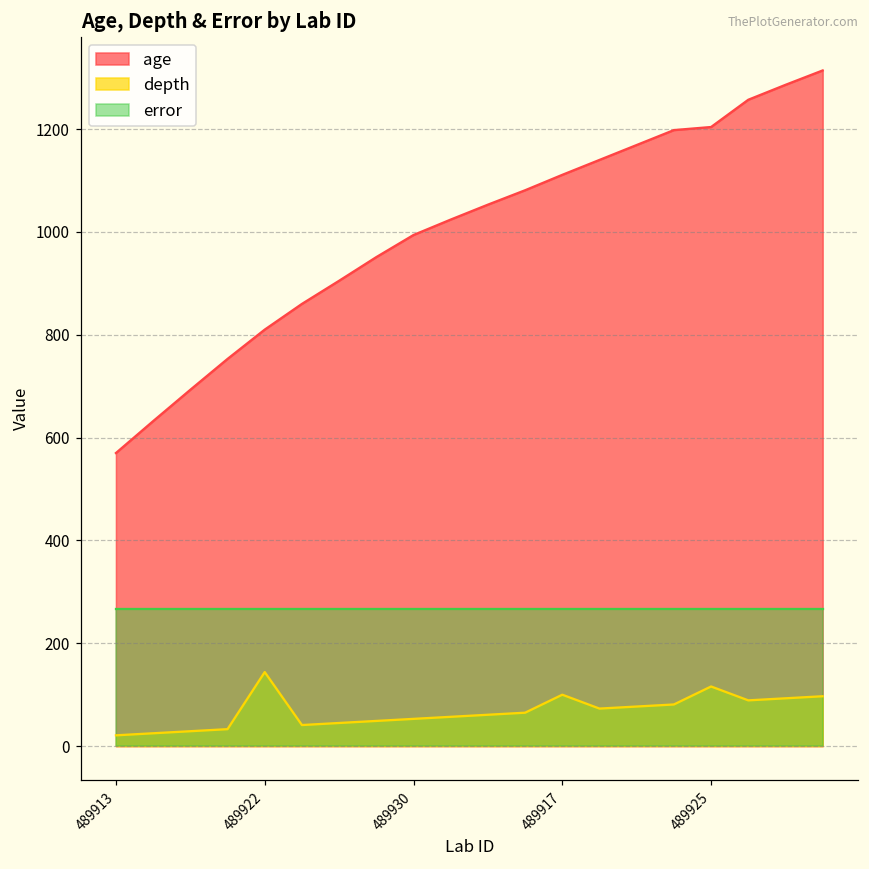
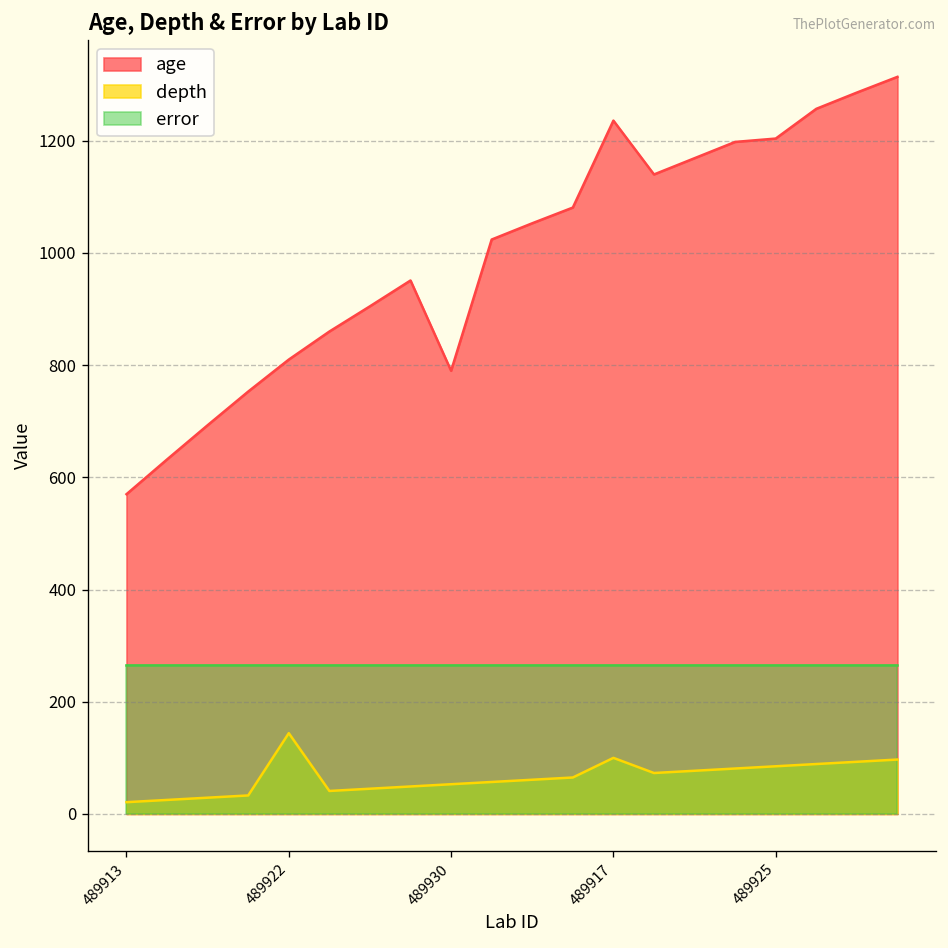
age, 489930: 990 -> 790
age, 489917: 1110 -> 1240
depth, 489925: 120 -> 90
